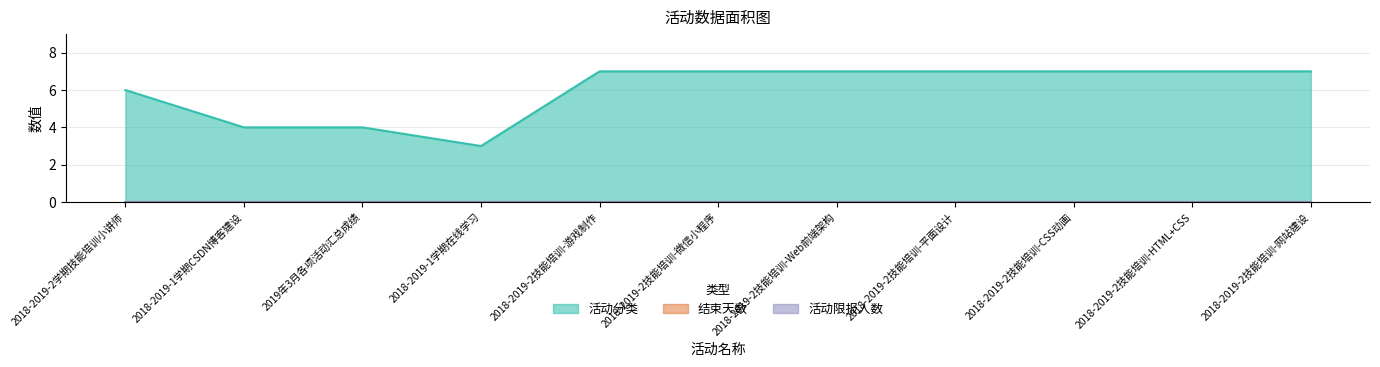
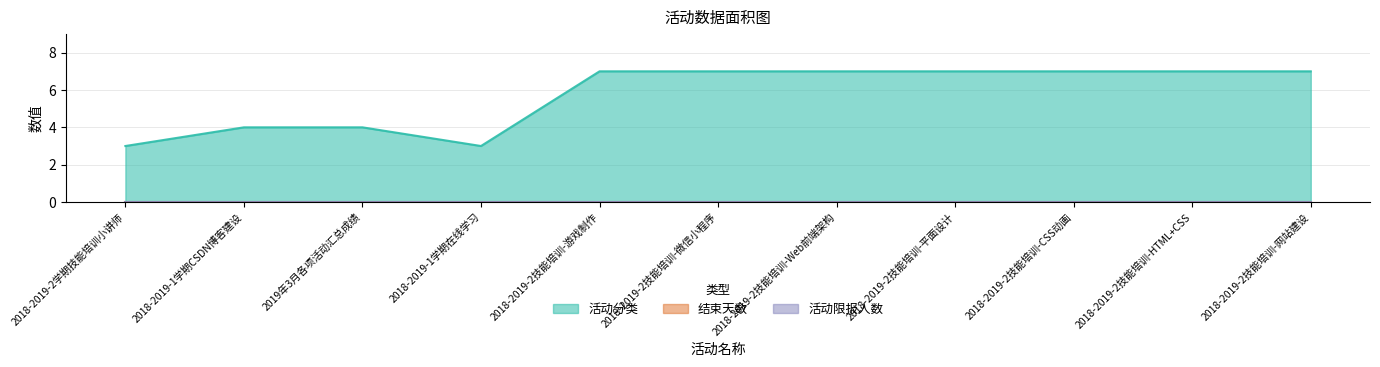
活动分类, 2018-2019-2学期技能培训小讲师: 6 -> 3
